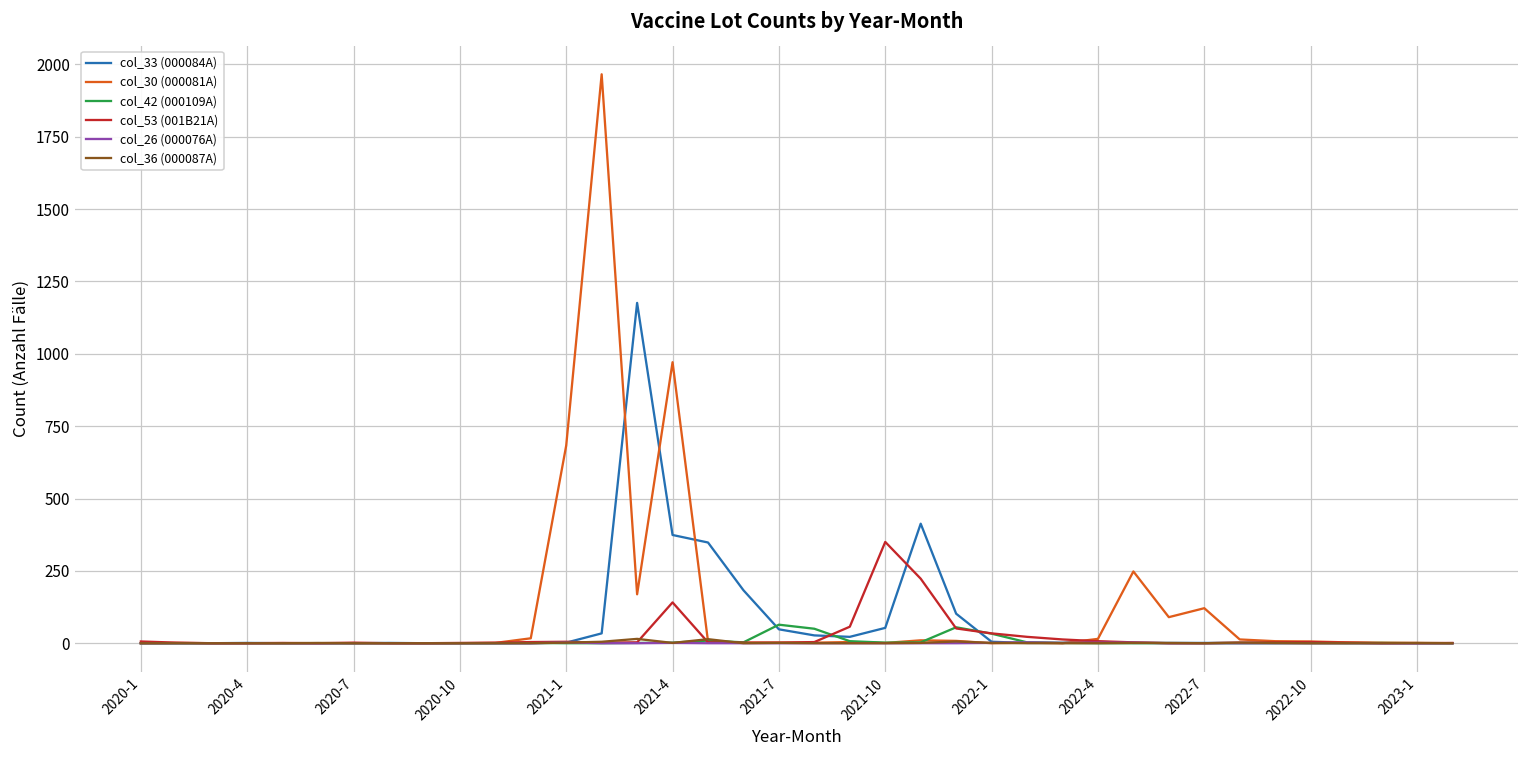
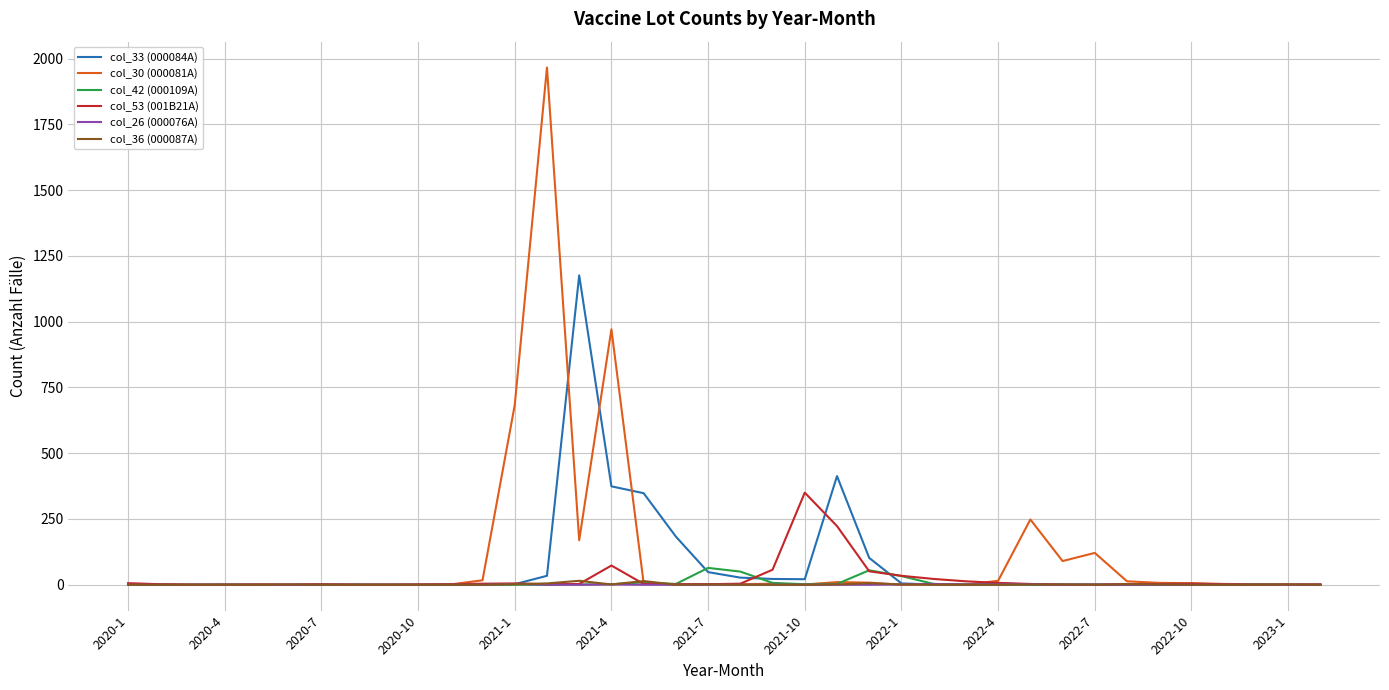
col_53 (001B21A), 2021-4: 140 -> 70
col_33 (000084A), 2021-10: 50 -> 20
